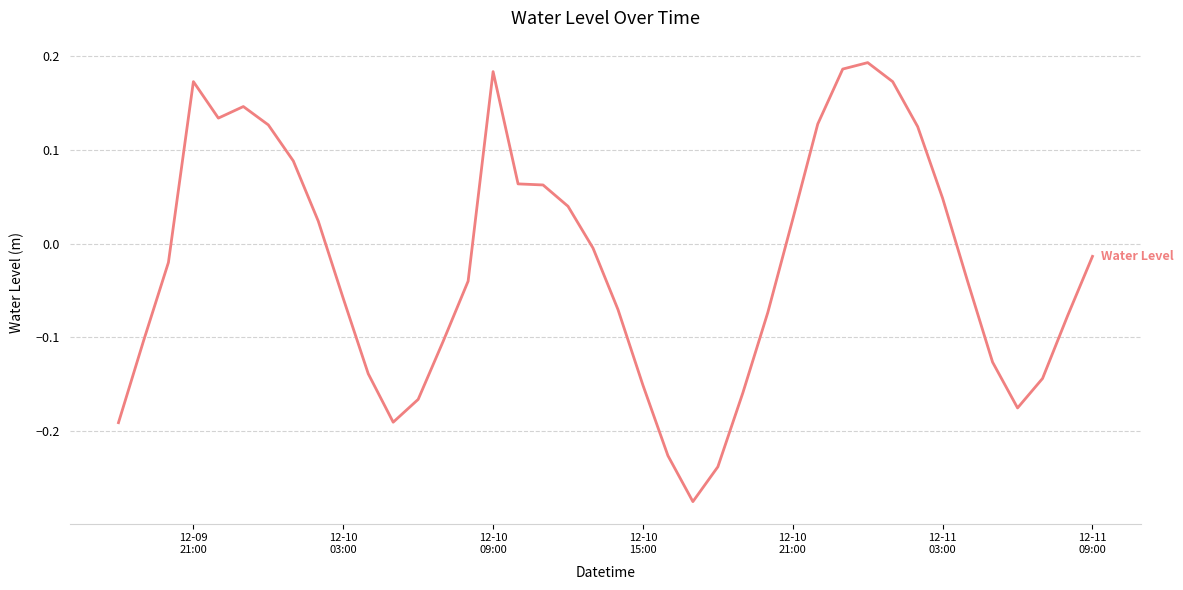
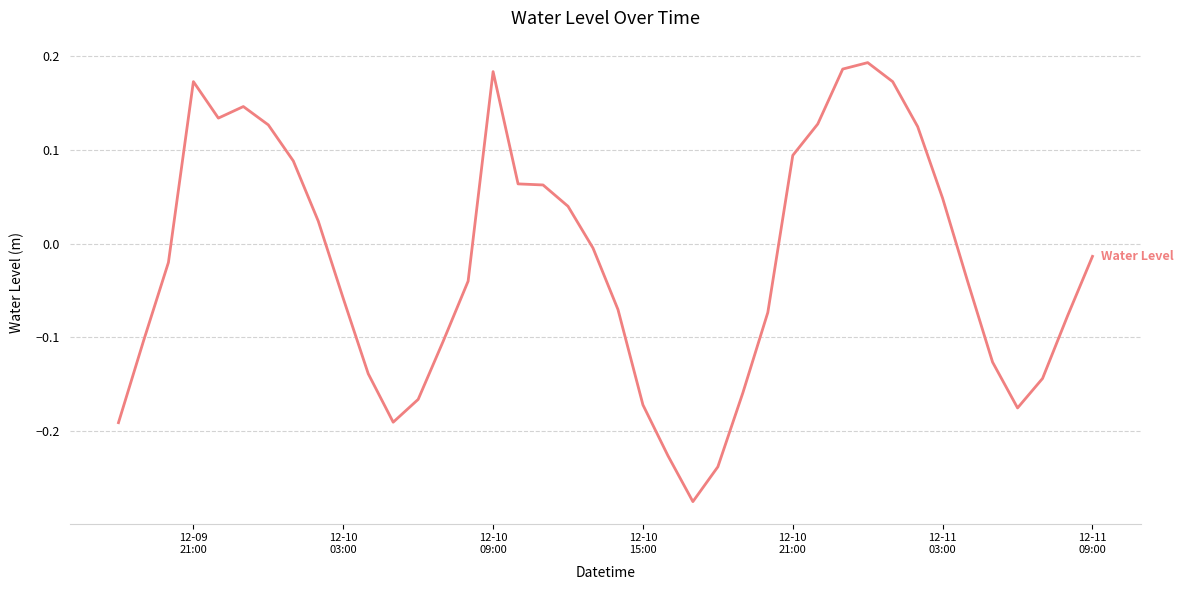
12-10 15:00: -0.15 -> -0.17
12-10 21:00: 0.03 -> 0.09
